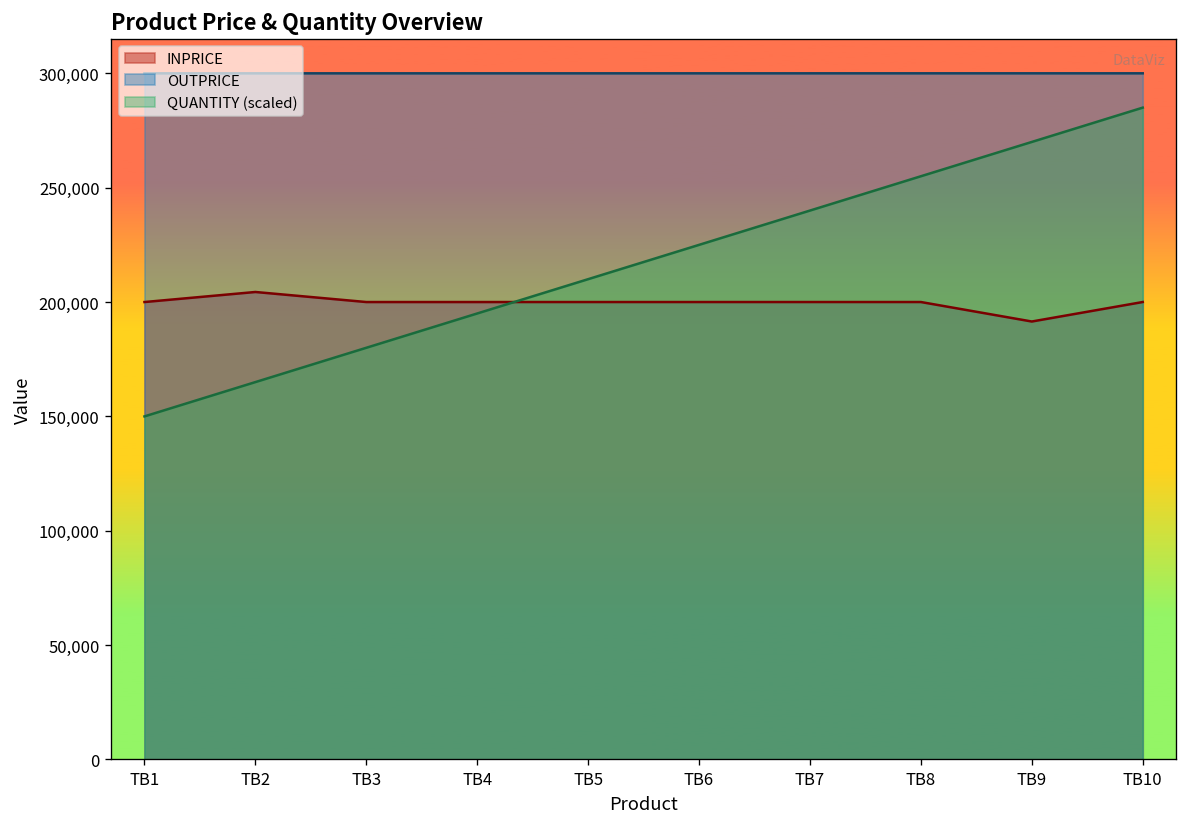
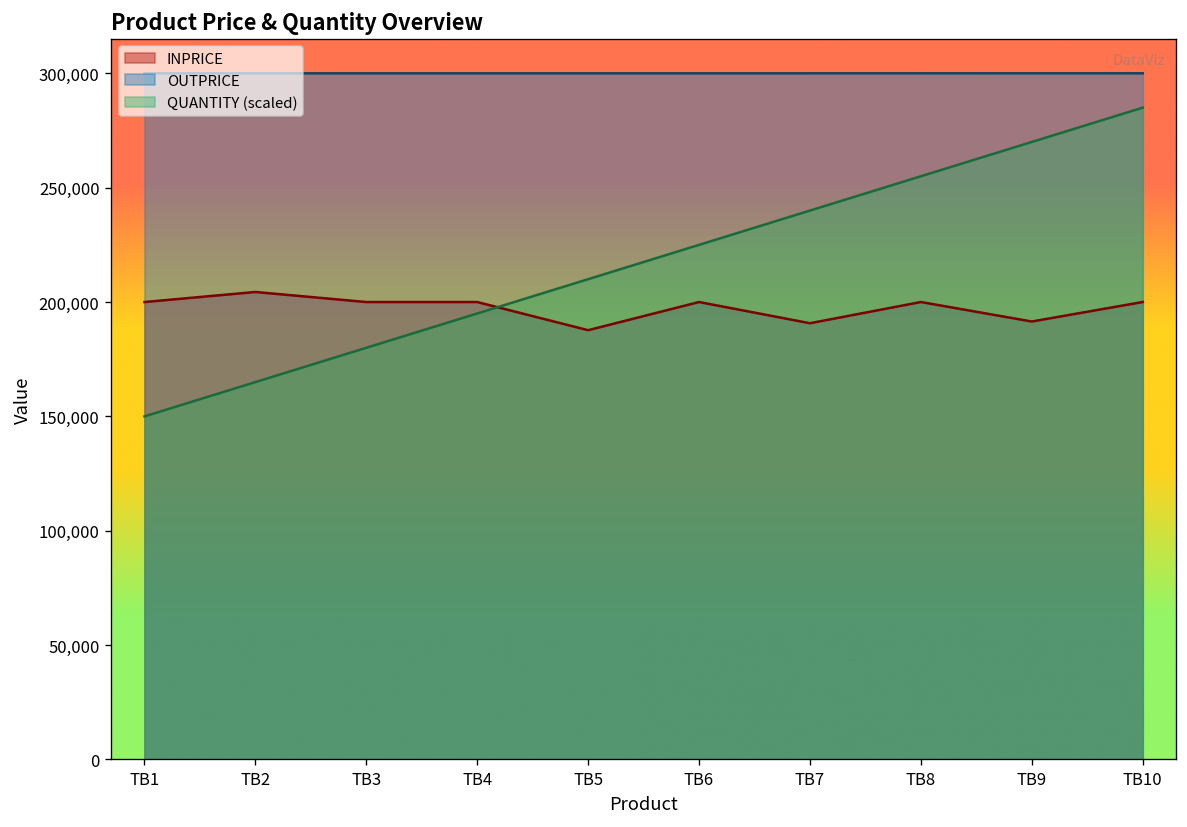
INPRICE, TB5: 200,000 -> 188,000
INPRICE, TB7: 200,000 -> 191,000
